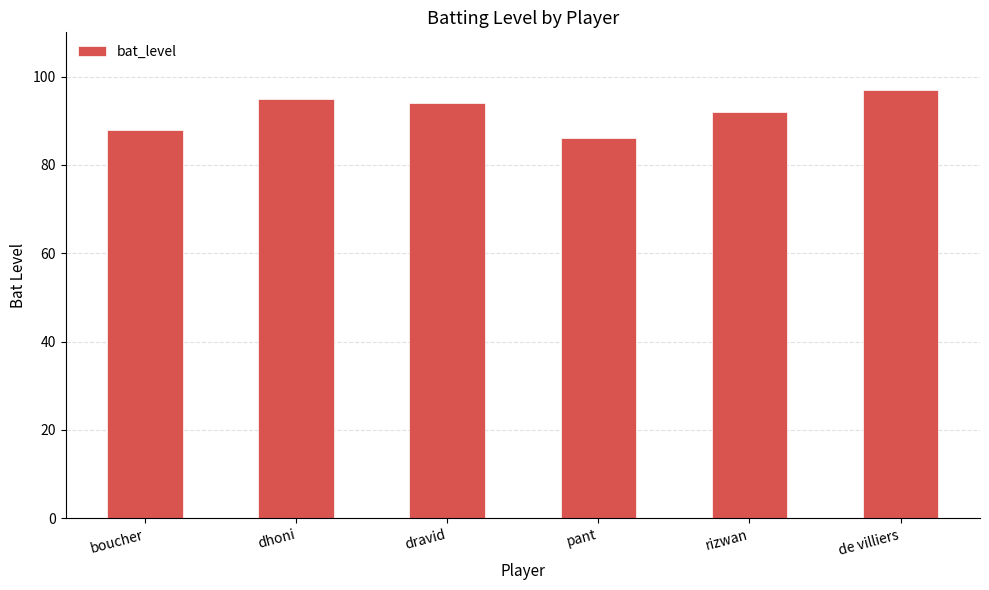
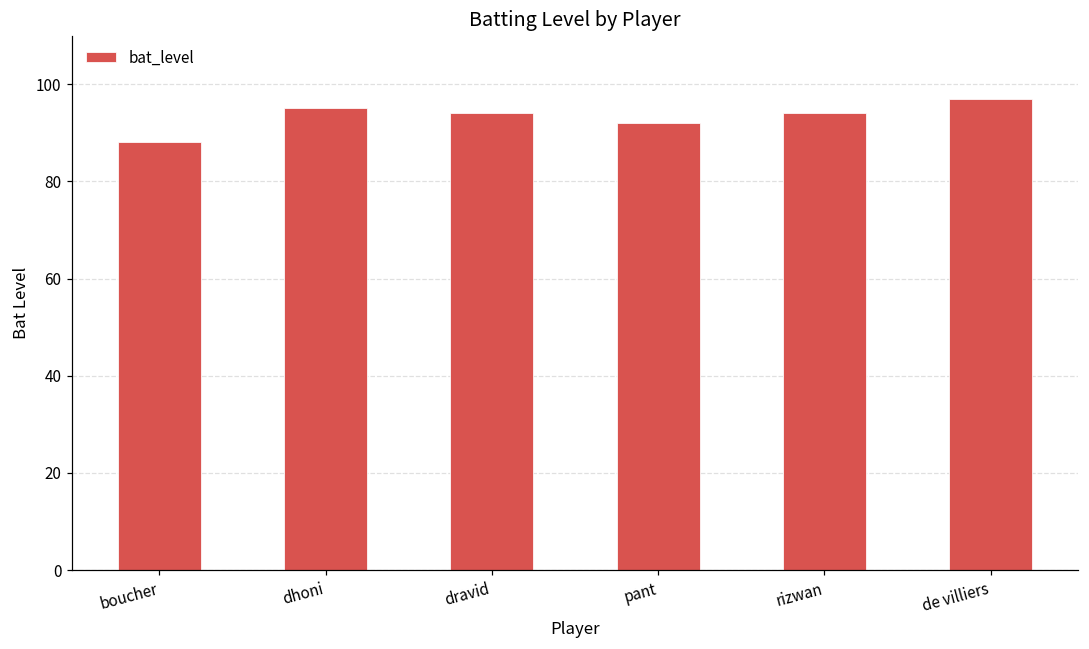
pant: 86 -> 92
rizwan: 92 -> 94
